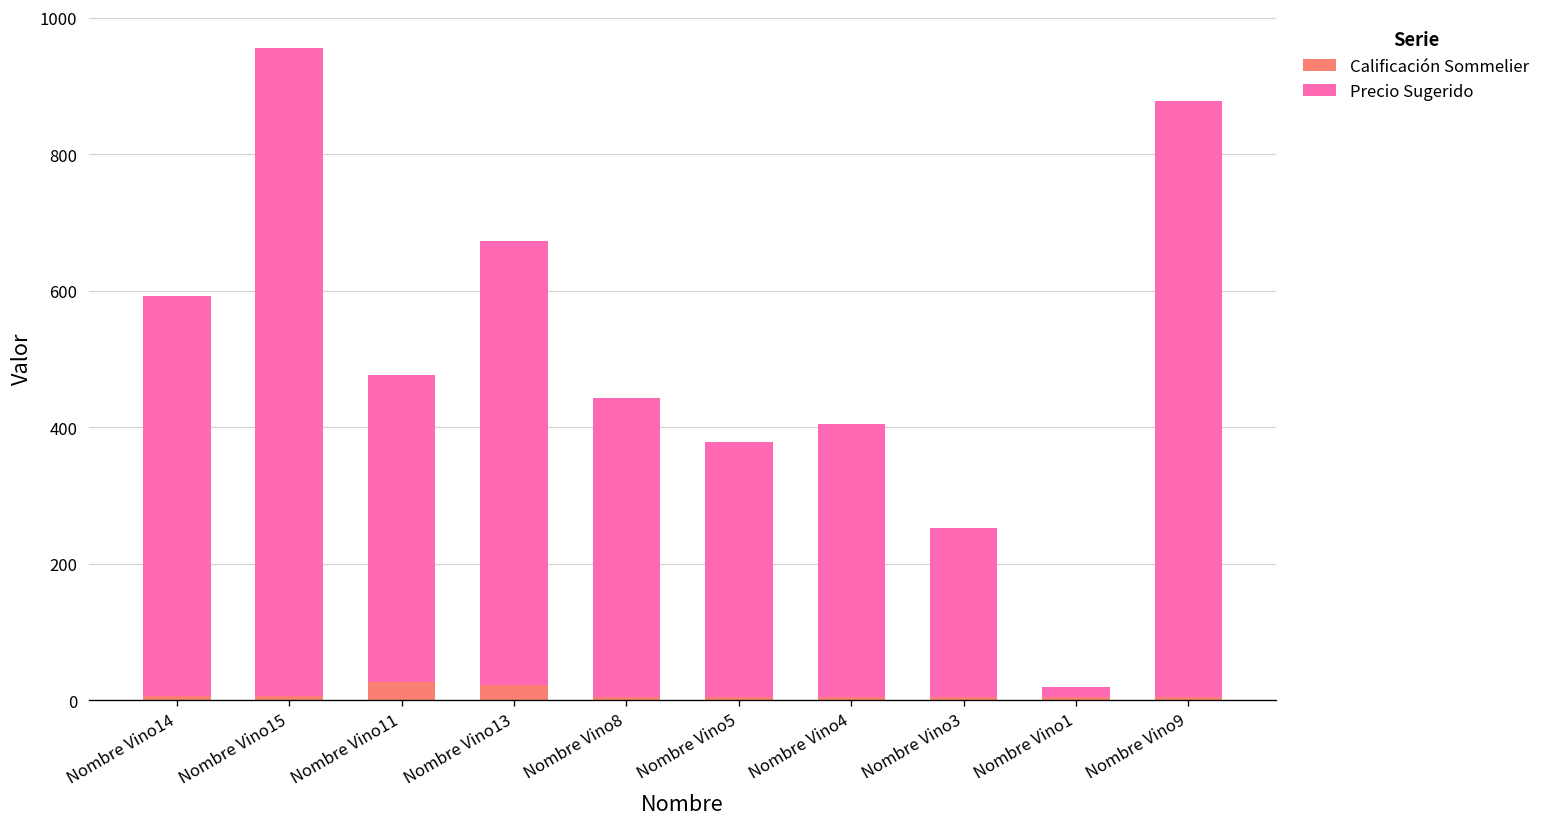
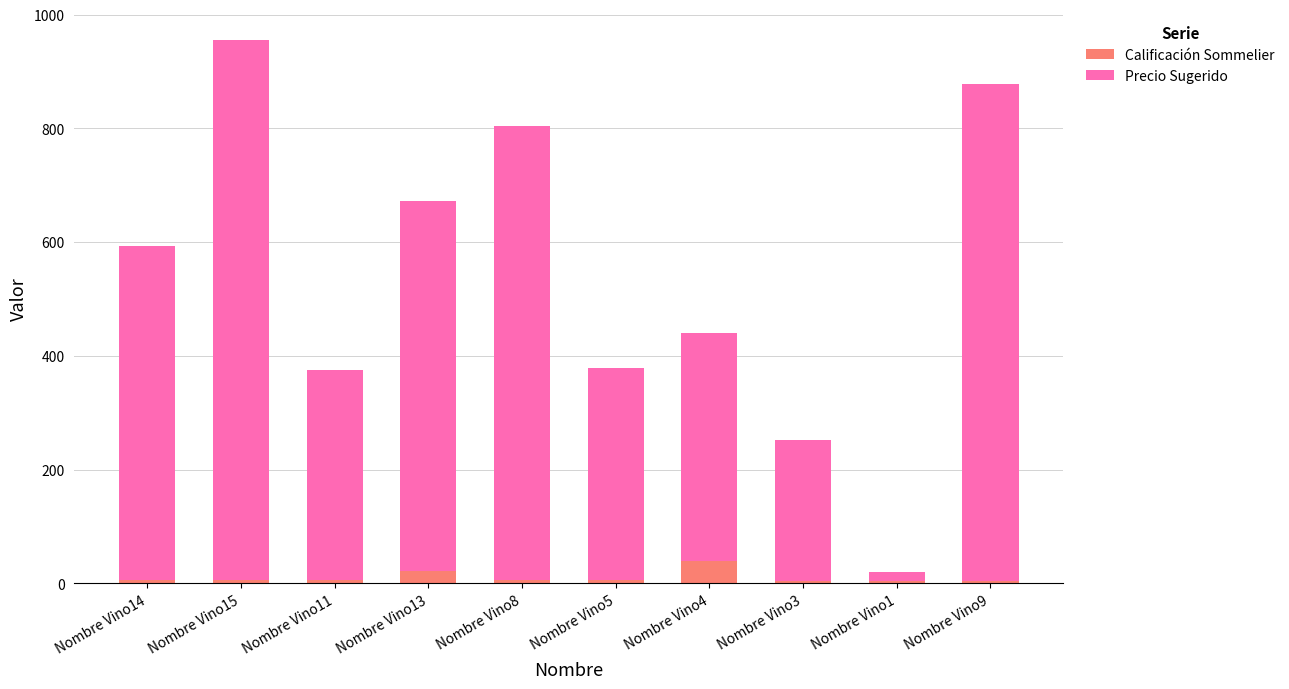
Calificación Sommelier, Nombre Vino11: 30 -> 10
Precio Sugerido, Nombre Vino11: 450 -> 370
Precio Sugerido, Nombre Vino8: 440 -> 800
Calificación Sommelier, Nombre Vino4: 0 -> 40
